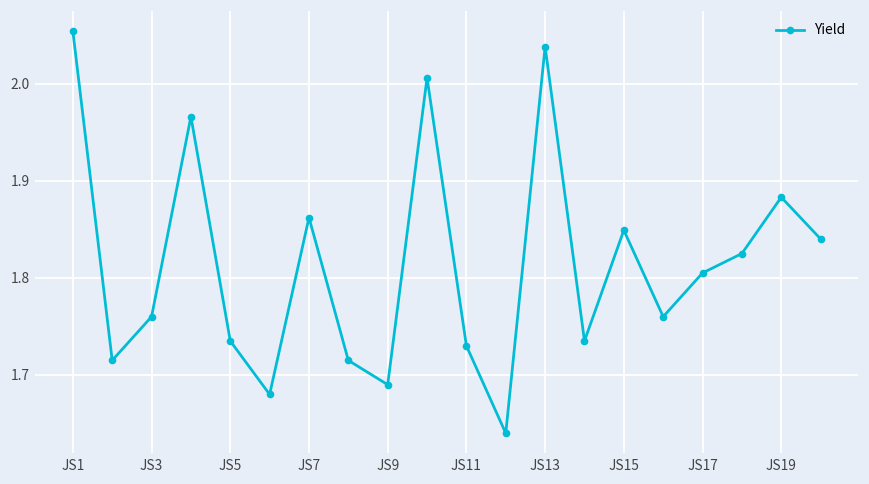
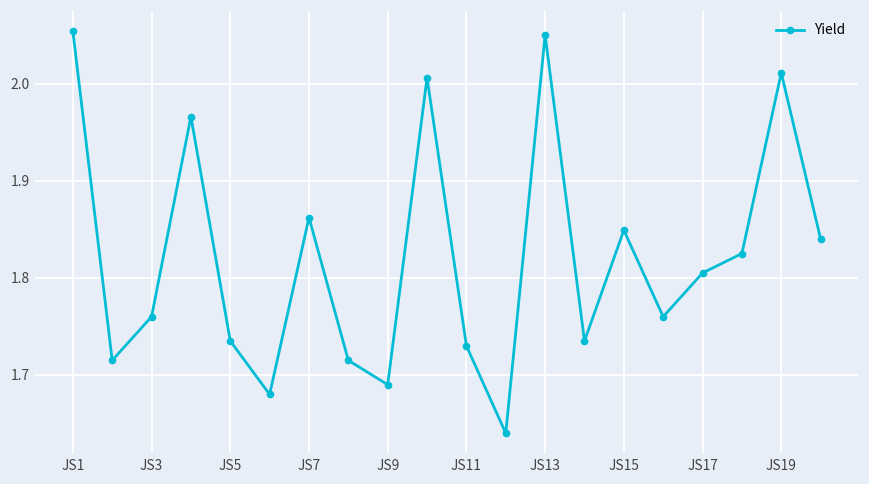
JS13: 2.04 -> 2.05
JS19: 1.88 -> 2.01
